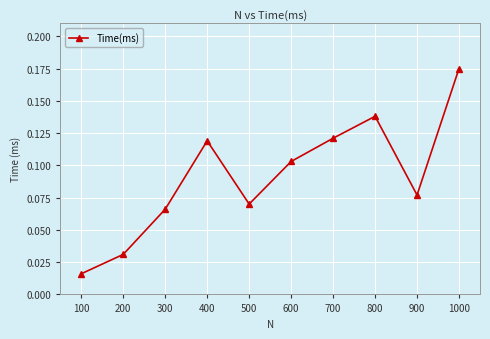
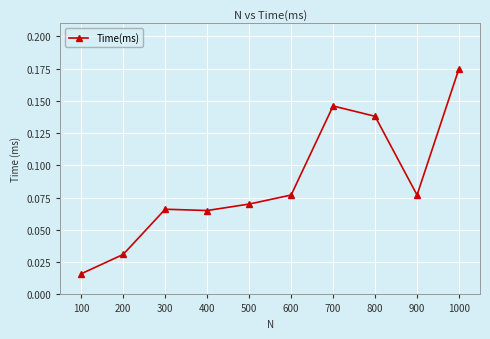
400: 0.119 -> 0.065
600: 0.103 -> 0.077
700: 0.121 -> 0.146
